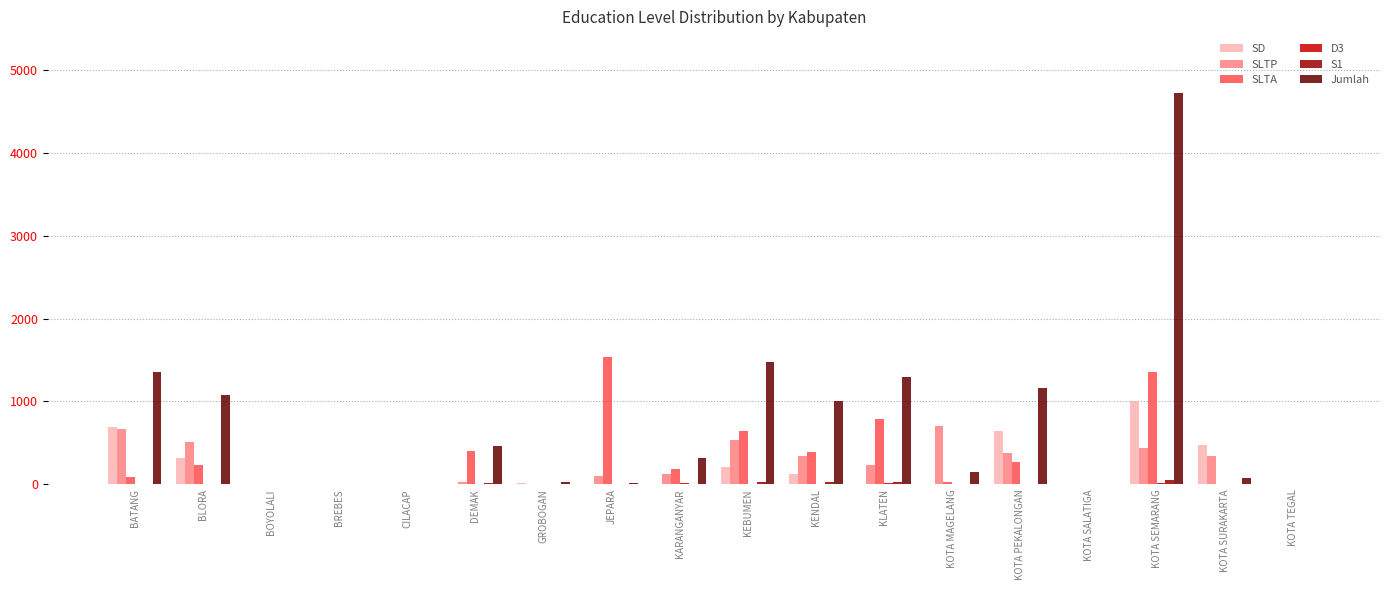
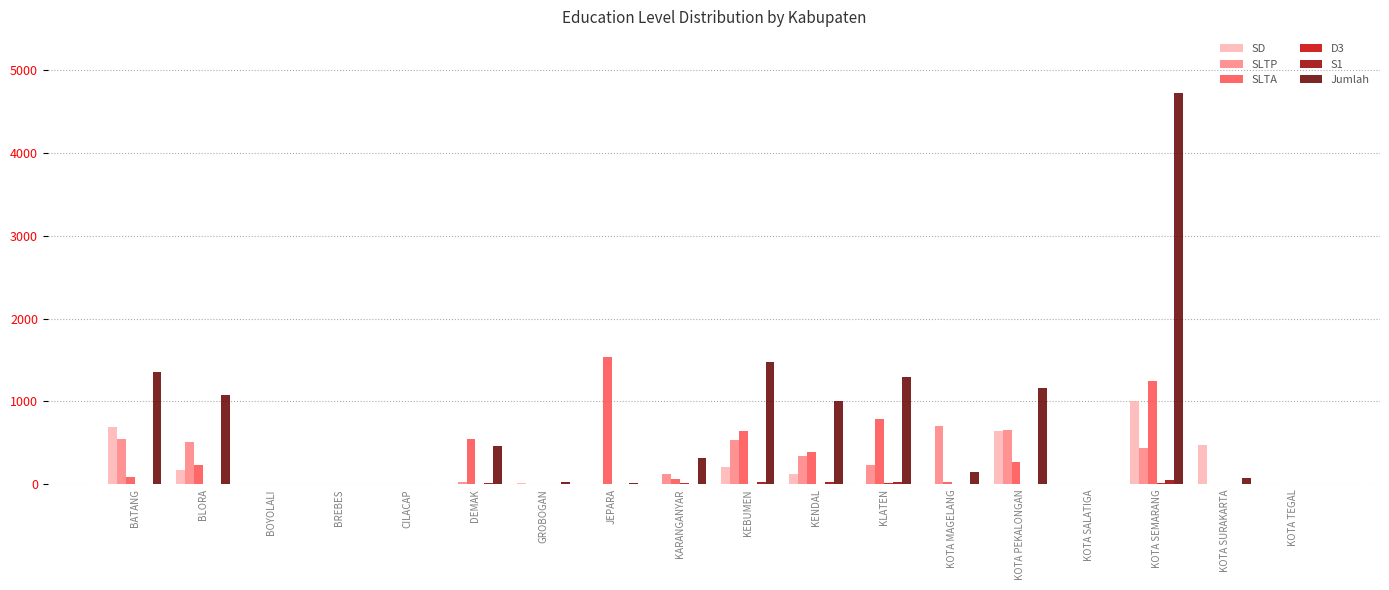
SLTP, BATANG: 700 -> 600
SD, BLORA: 300 -> 200
SLTA, DEMAK: 400 -> 600
SLTP, JEPARA: 100 -> 0
SLTA, KARANGANYAR: 200 -> 100
SLTP, KOTA PEKALONGAN: 400 -> 700
SLTA, KOTA SEMARANG: 1400 -> 1200
SLTP, KOTA SURAKARTA: 300 -> 0
